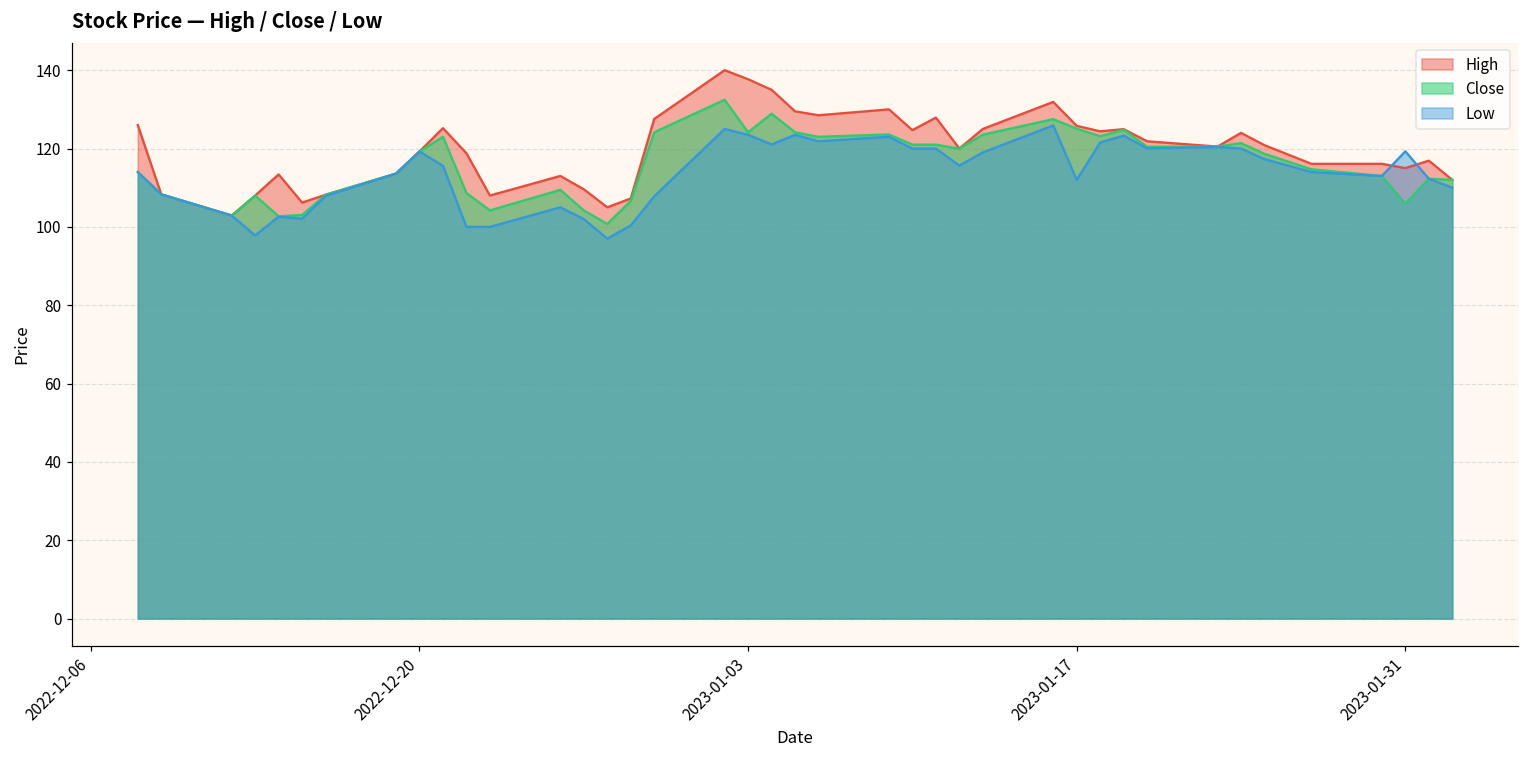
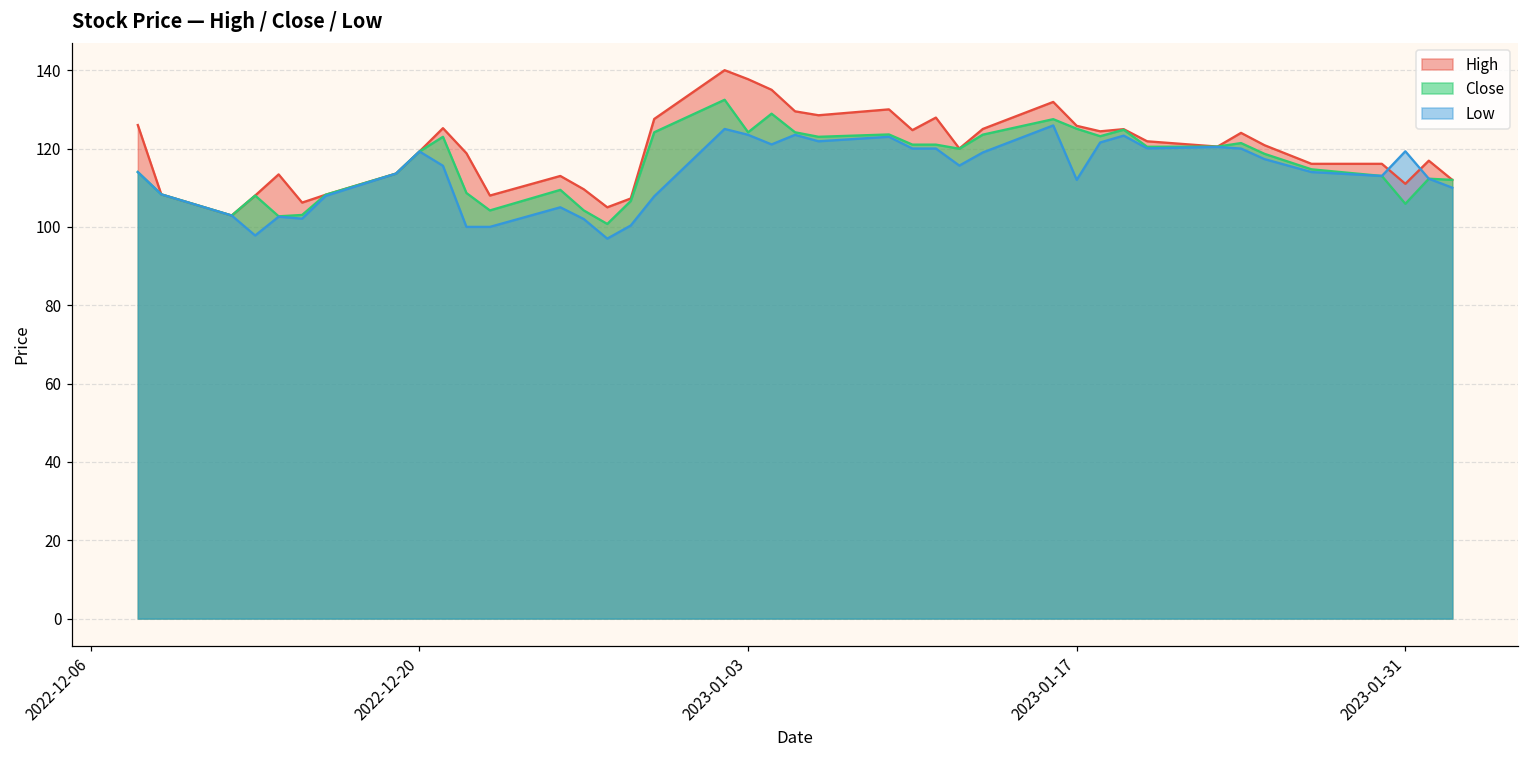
High, 2023-01-31: 115 -> 111
